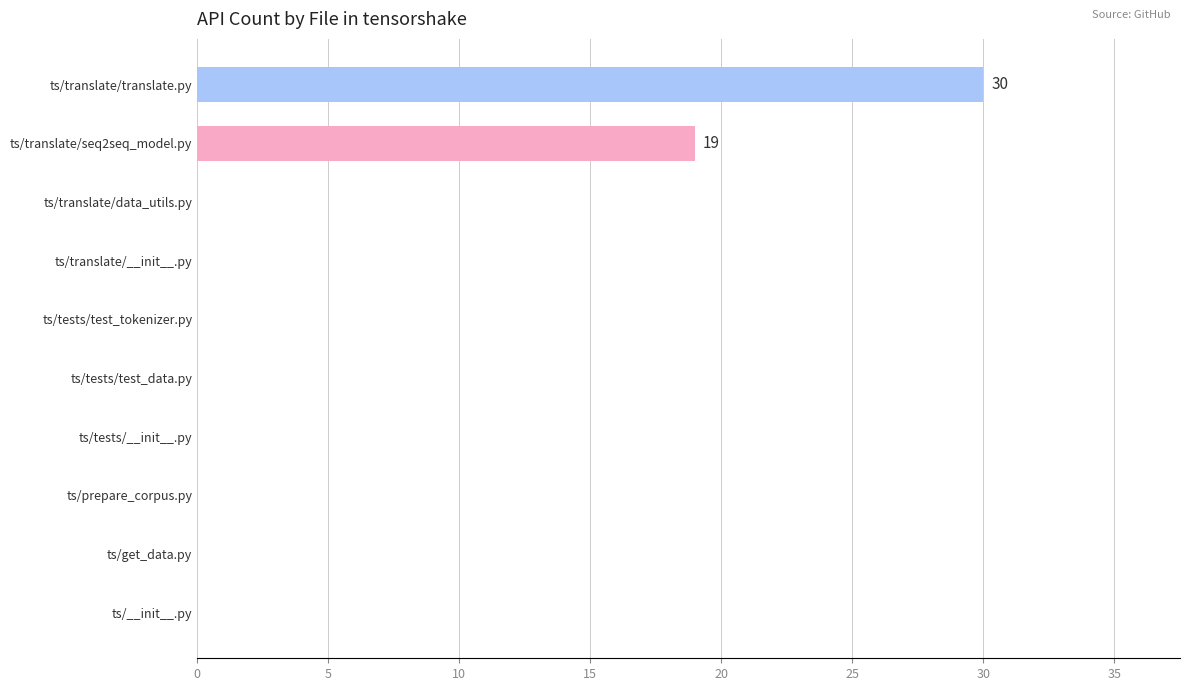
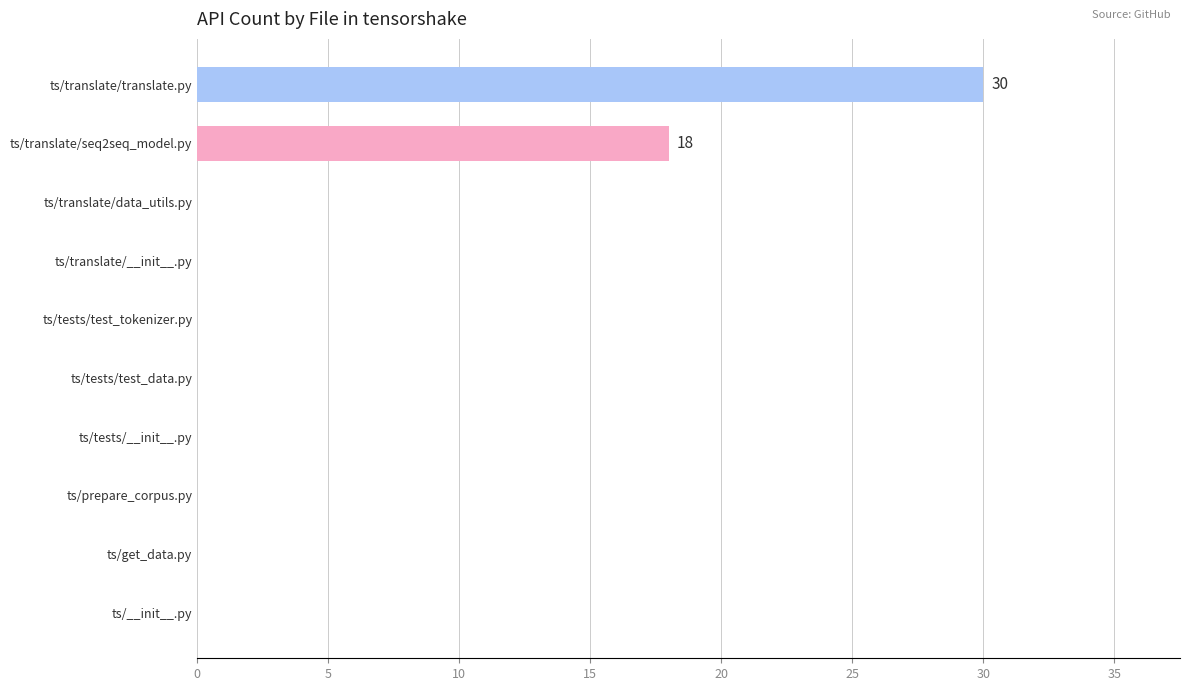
ts/translate/seq2seq_model.py: 19 -> 18
